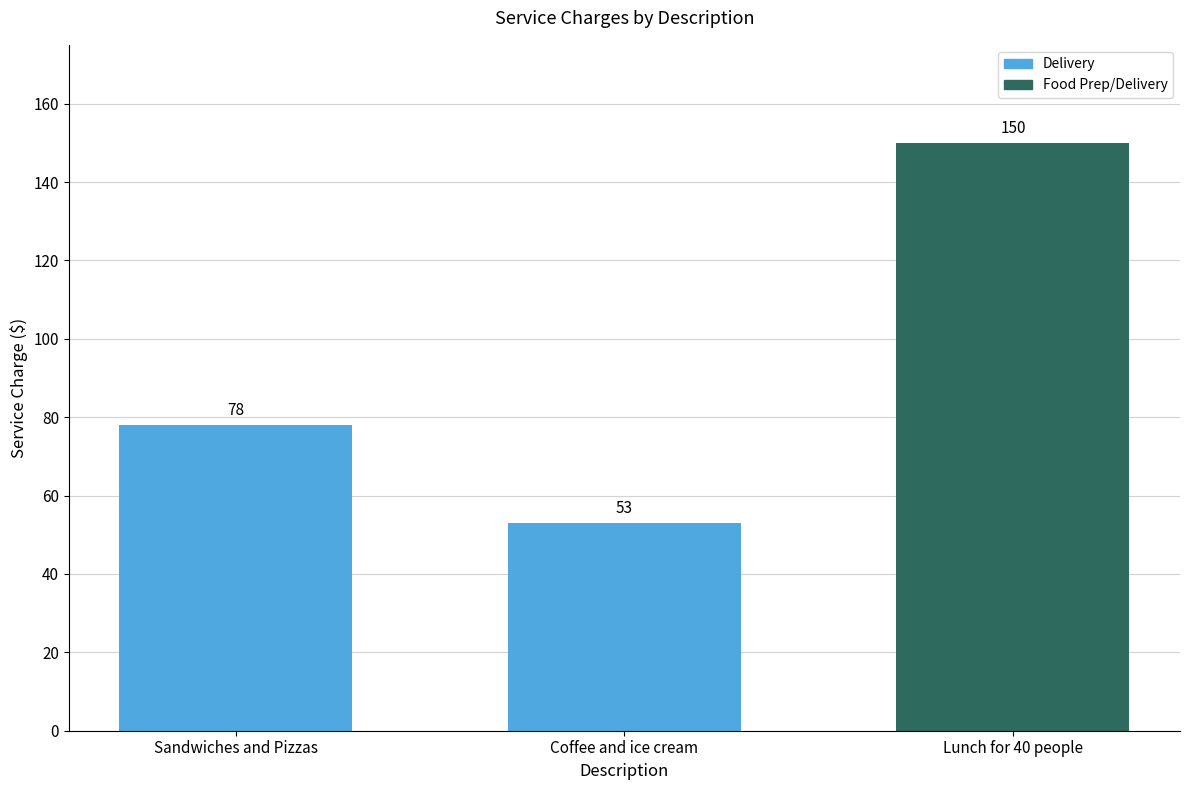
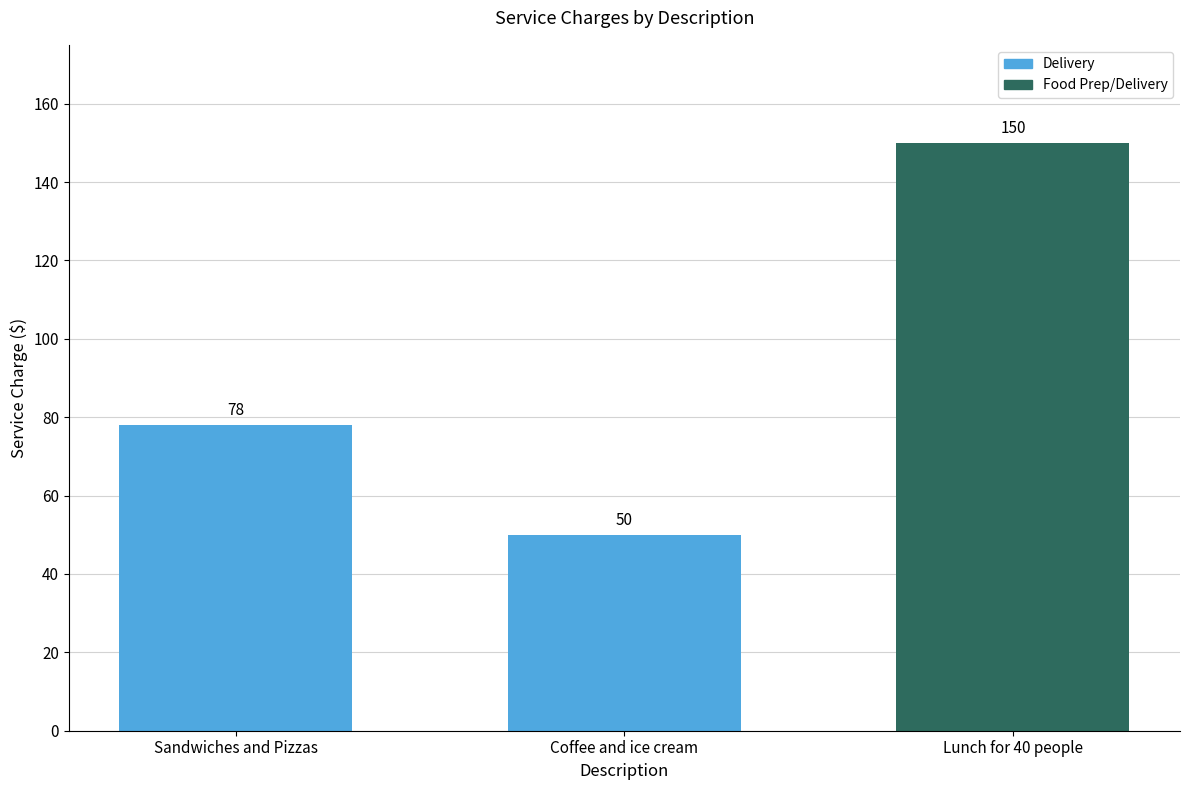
Coffee and ice cream: 53 -> 50
